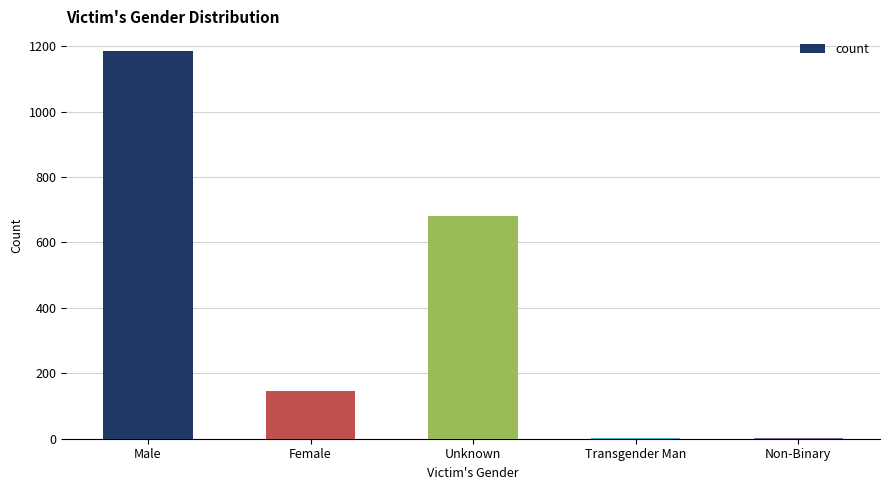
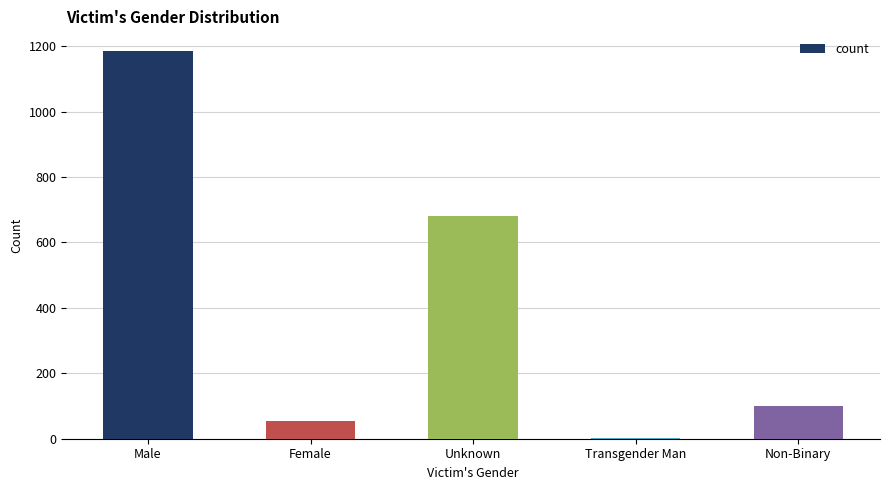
Female: 150 -> 60
Non-Binary: 0 -> 100
